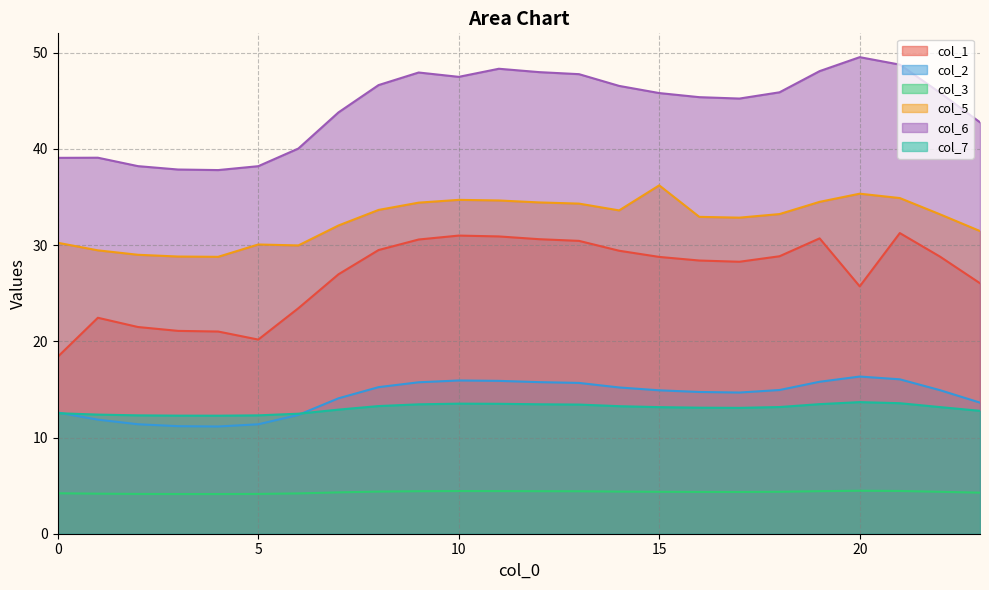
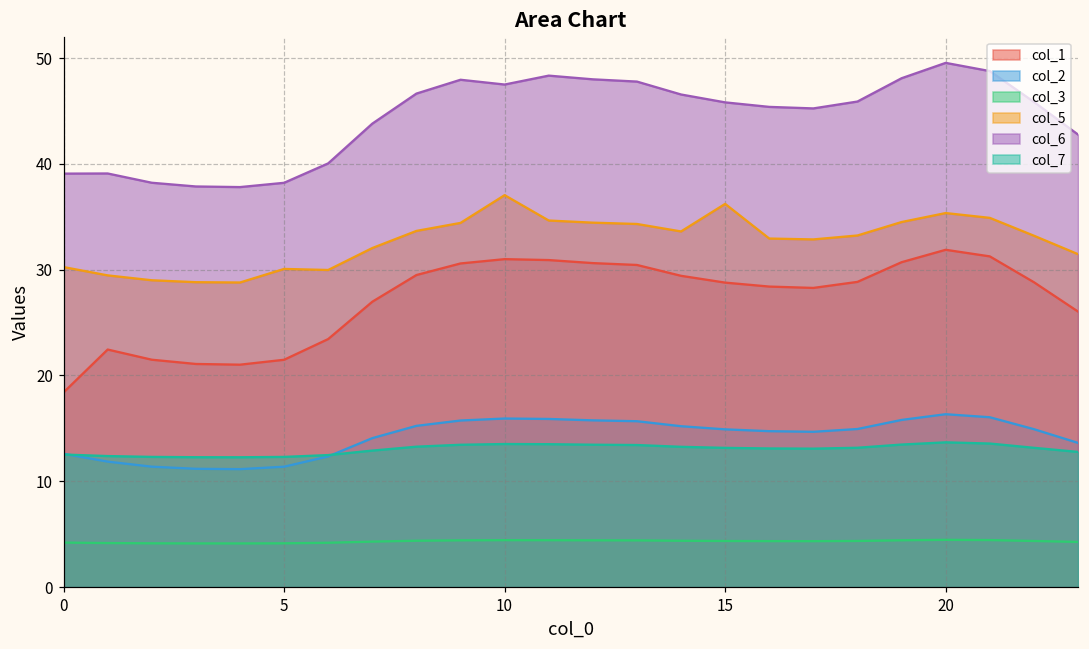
col_1, 5: 20 -> 21
col_5, 10: 35 -> 37
col_1, 20: 26 -> 32
